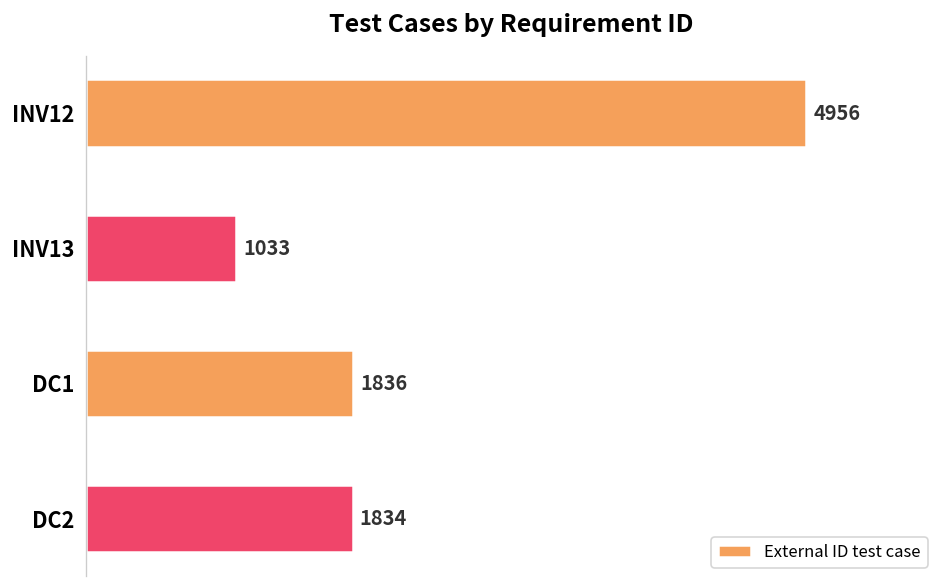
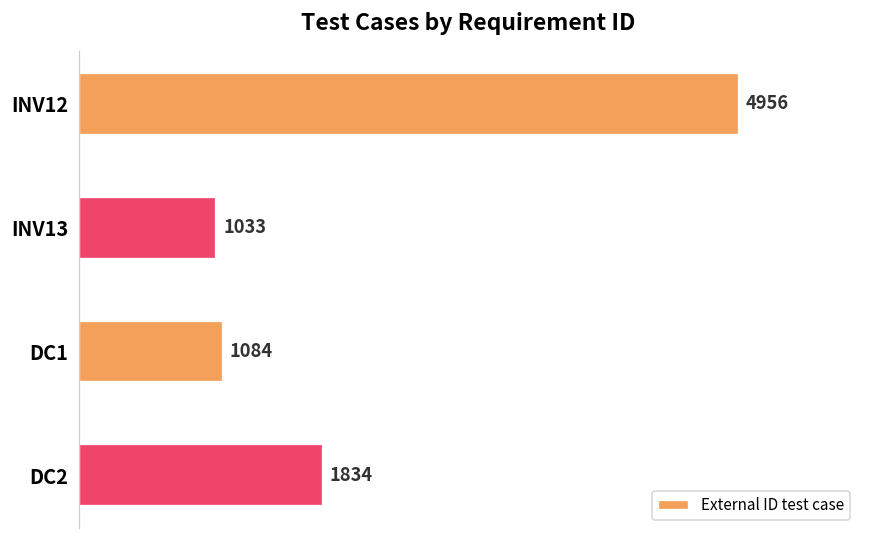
DC1: 1836 -> 1084
